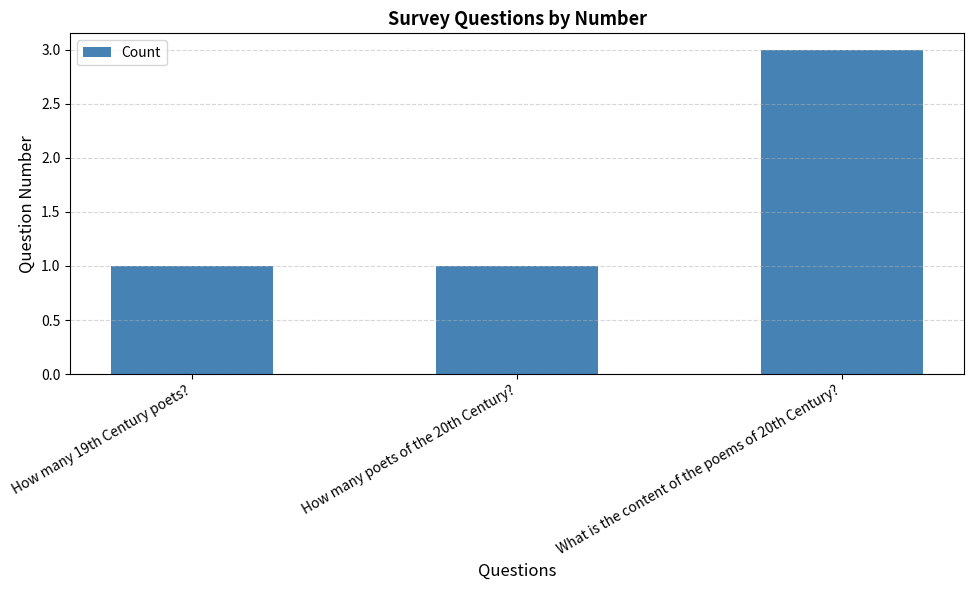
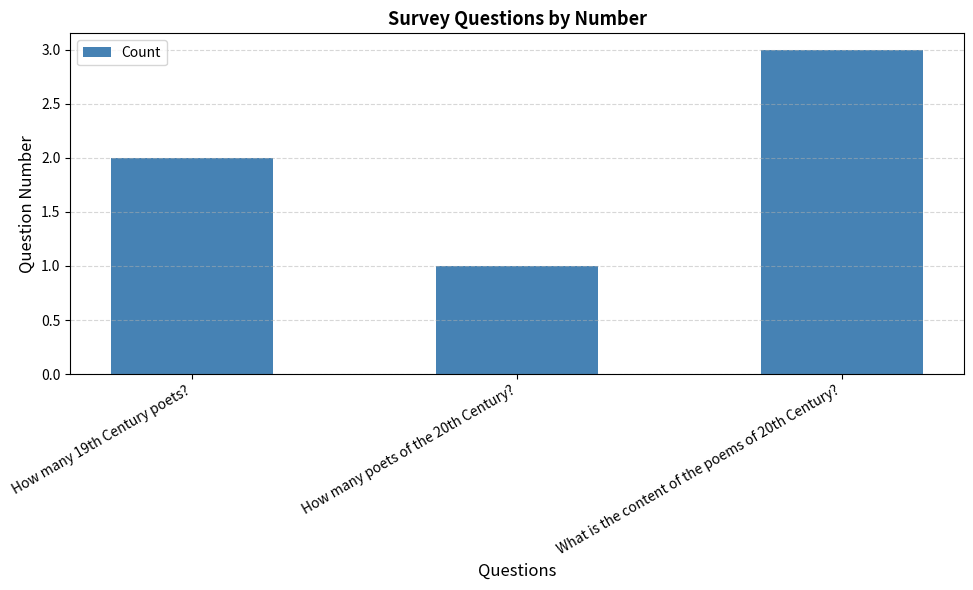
How many 19th Century poets?: 1 -> 2
